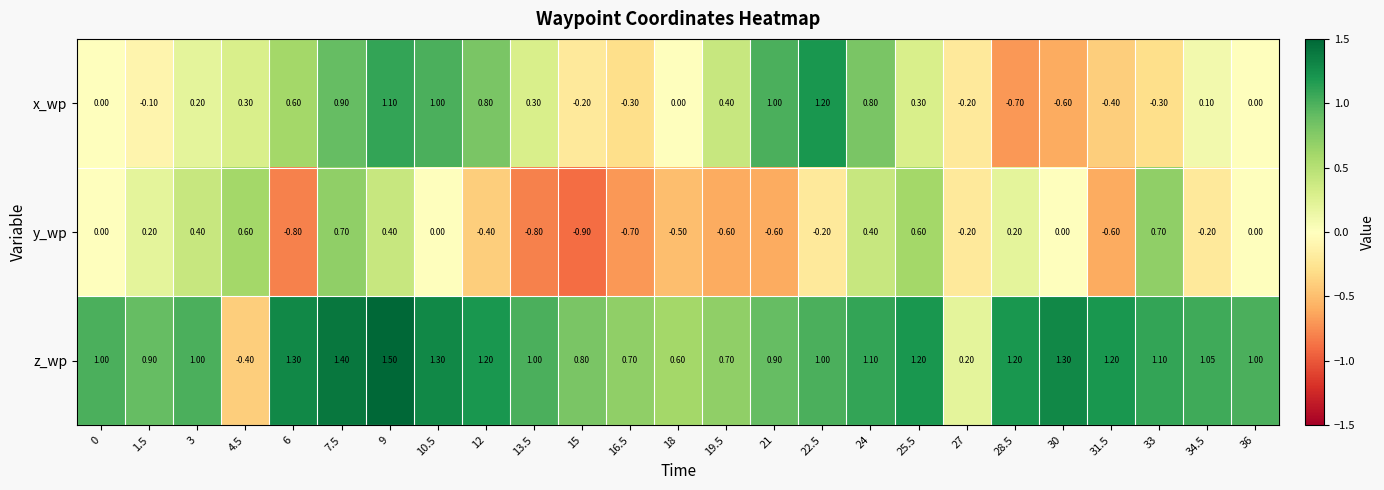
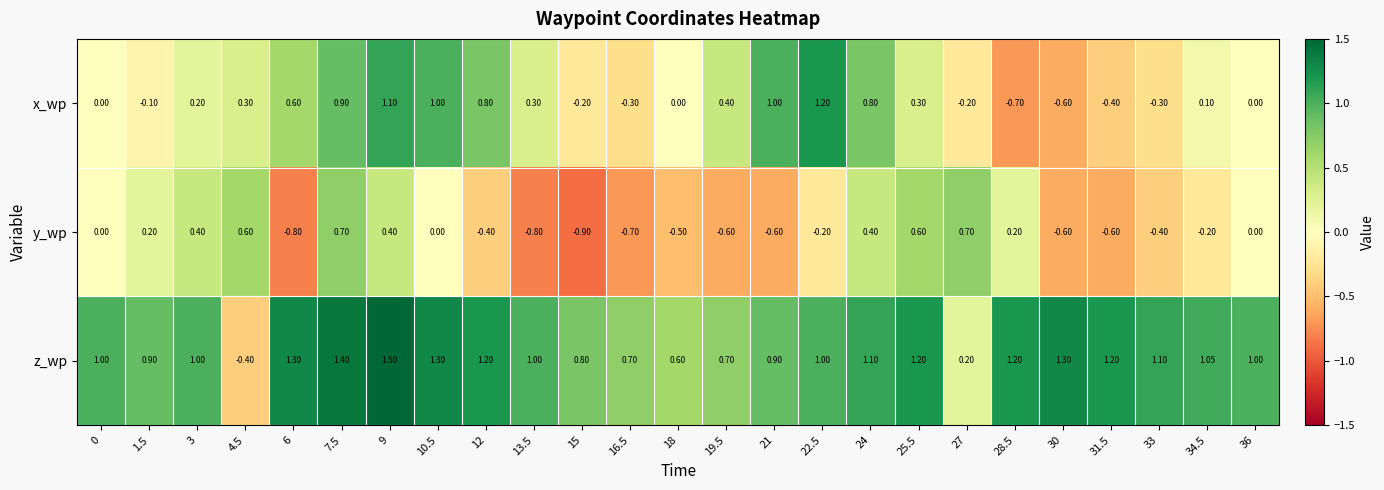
y_wp, 27: -0.20 -> 0.70
y_wp, 30: 0.00 -> -0.60
y_wp, 33: 0.70 -> -0.40
